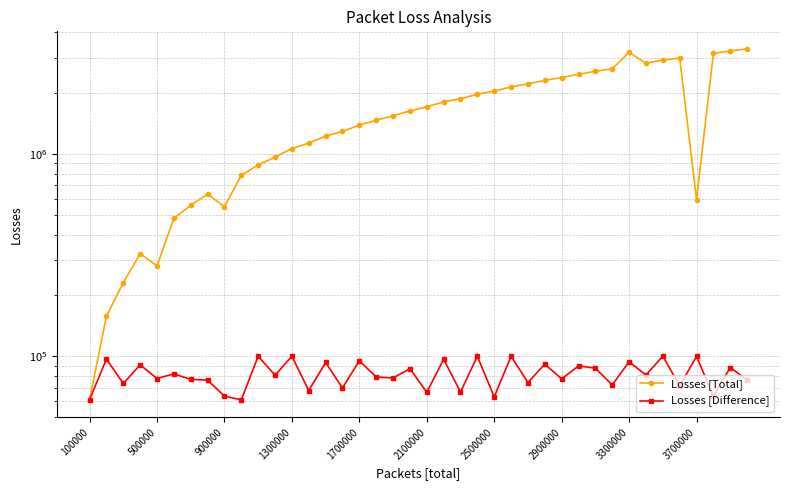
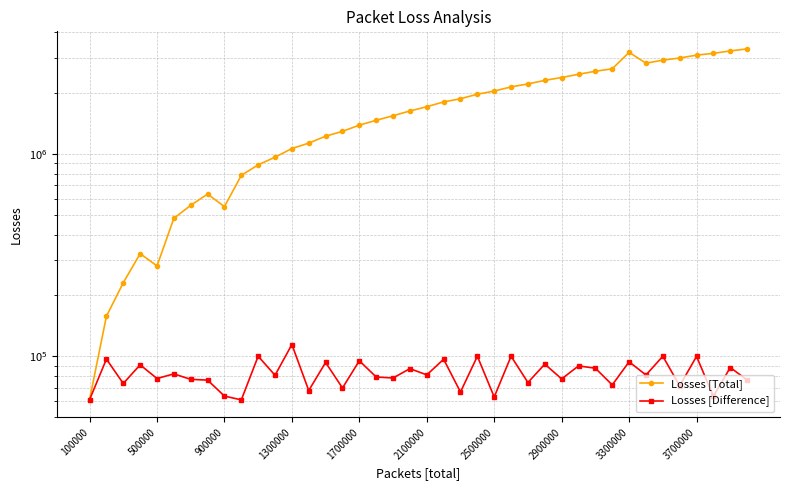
Losses [Difference], 1300000: 100000 -> 110000
Losses [Difference], 2100000: 66000 -> 81000
Losses [Total], 3700000: 600000 -> 3100000
